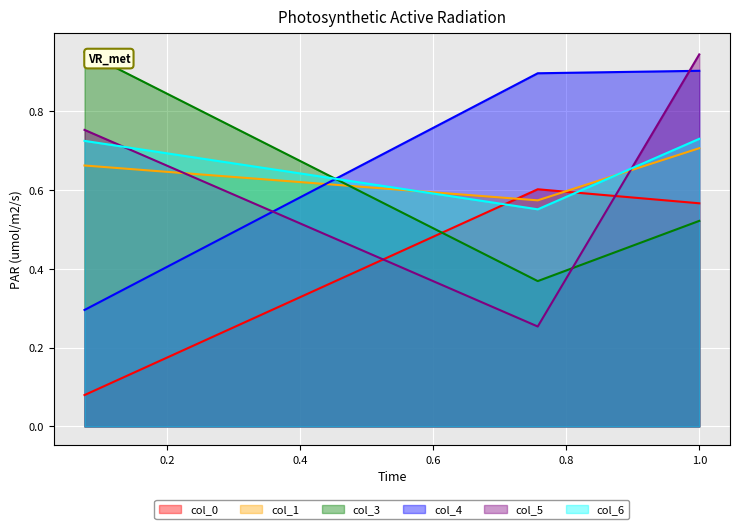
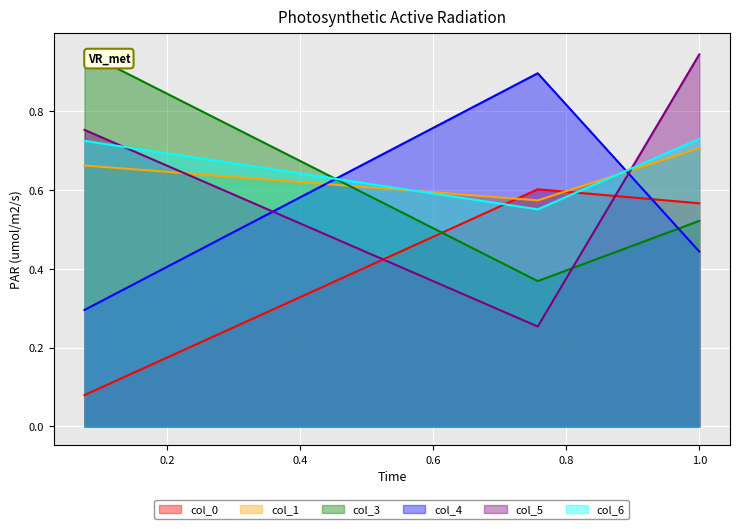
col_4, 1.0: 0.90 -> 0.44
